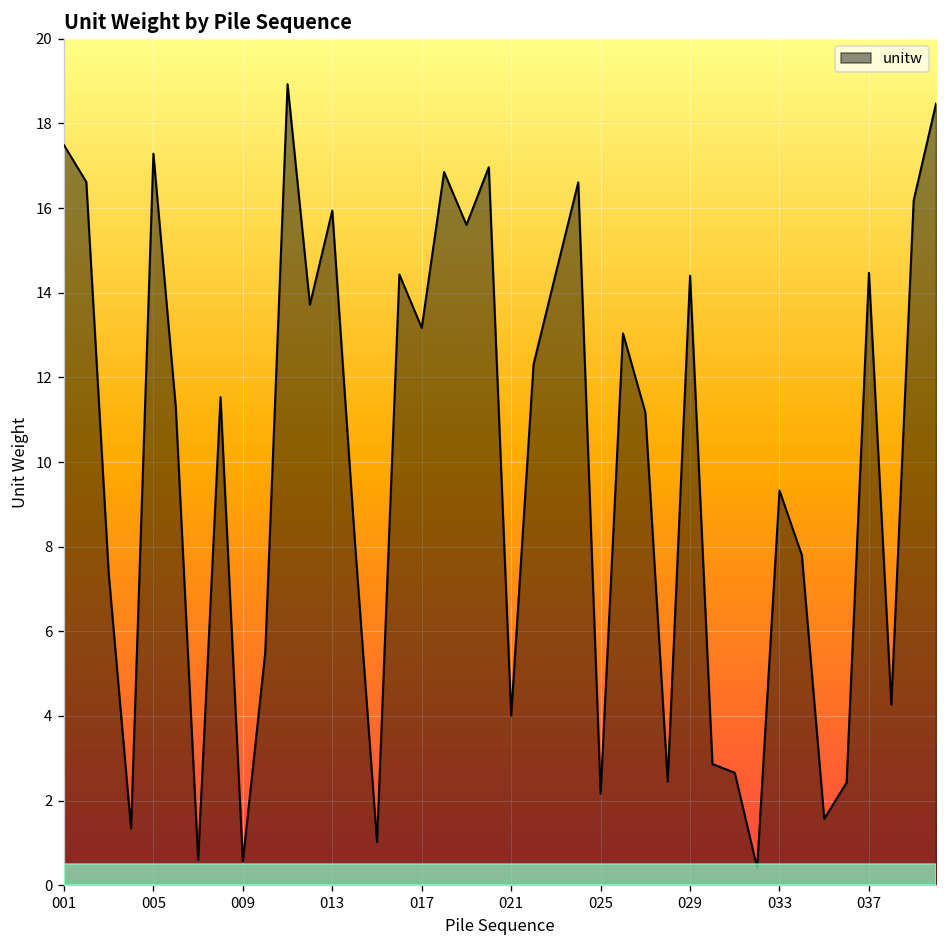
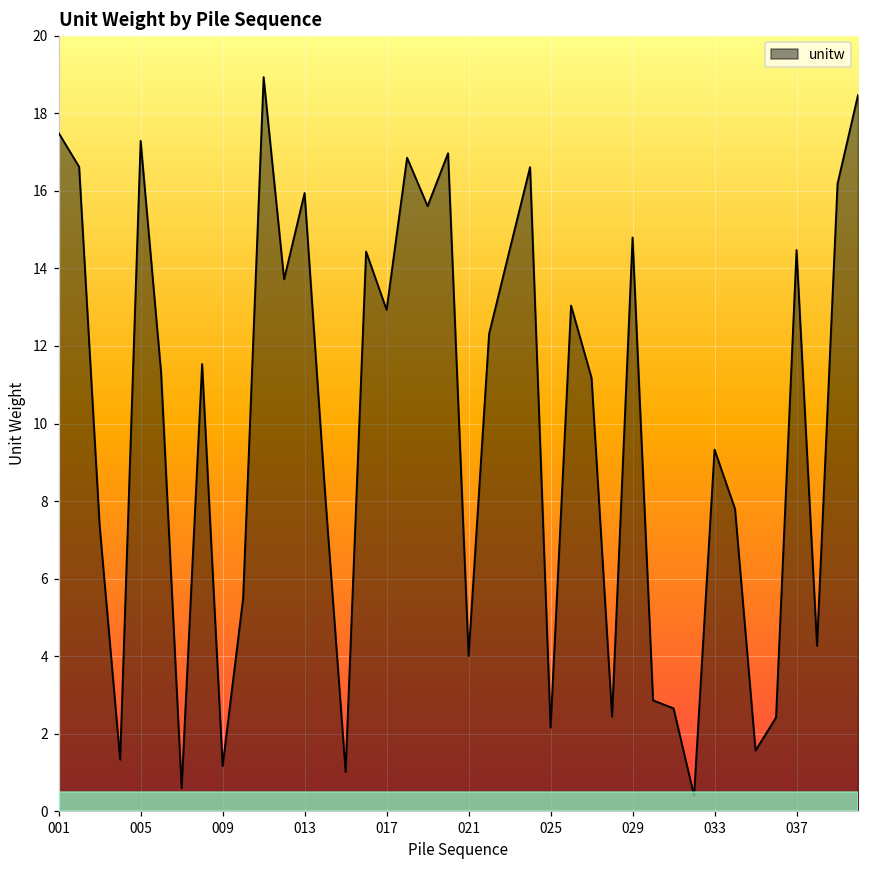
009: 0.6 -> 1.2
017: 13.2 -> 12.9
029: 14.4 -> 14.8
